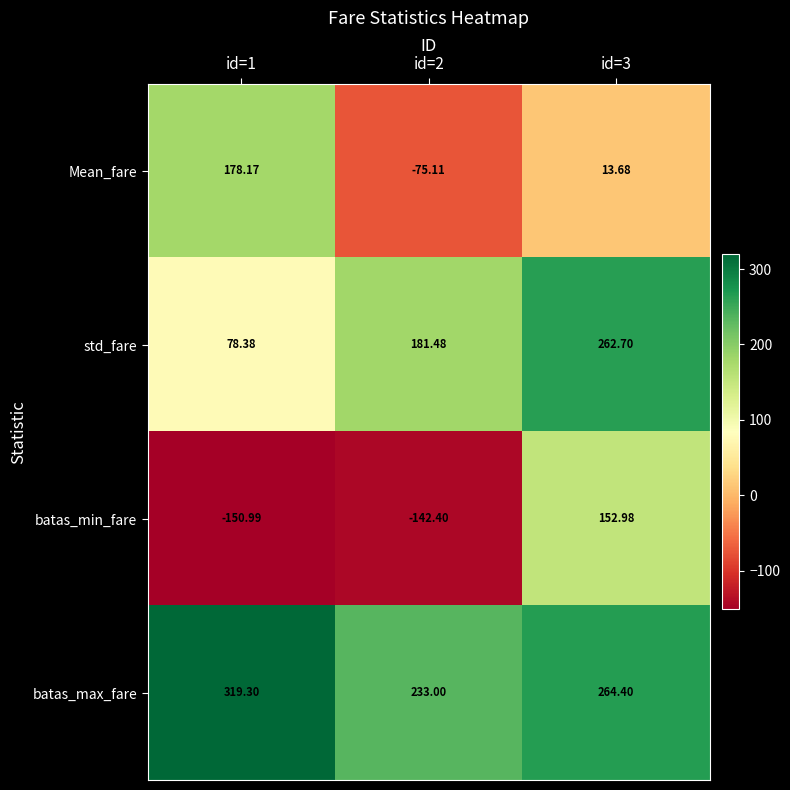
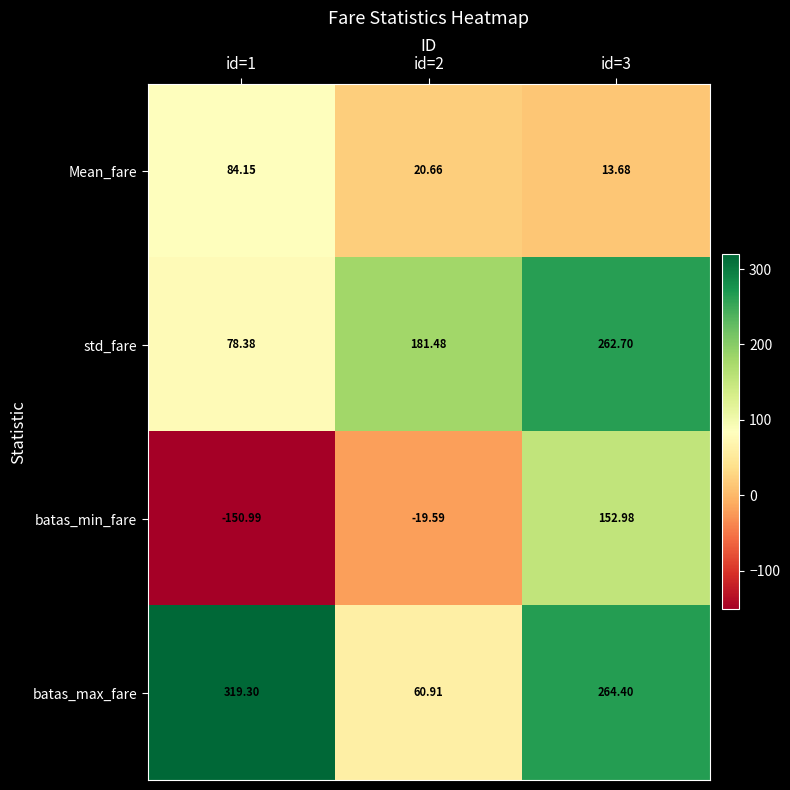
Mean_fare, id=1: 178.17 -> 84.15
Mean_fare, id=2: -75.11 -> 20.66
batas_min_fare, id=2: -142.40 -> -19.59
batas_max_fare, id=2: 233.00 -> 60.91
